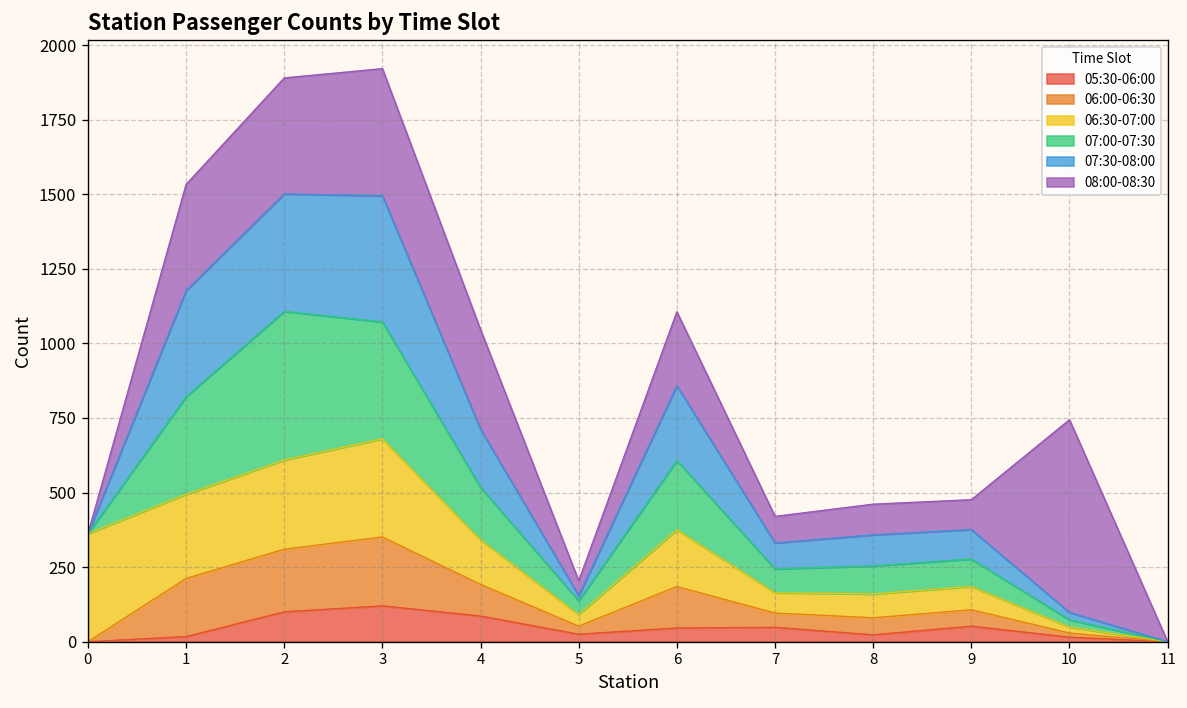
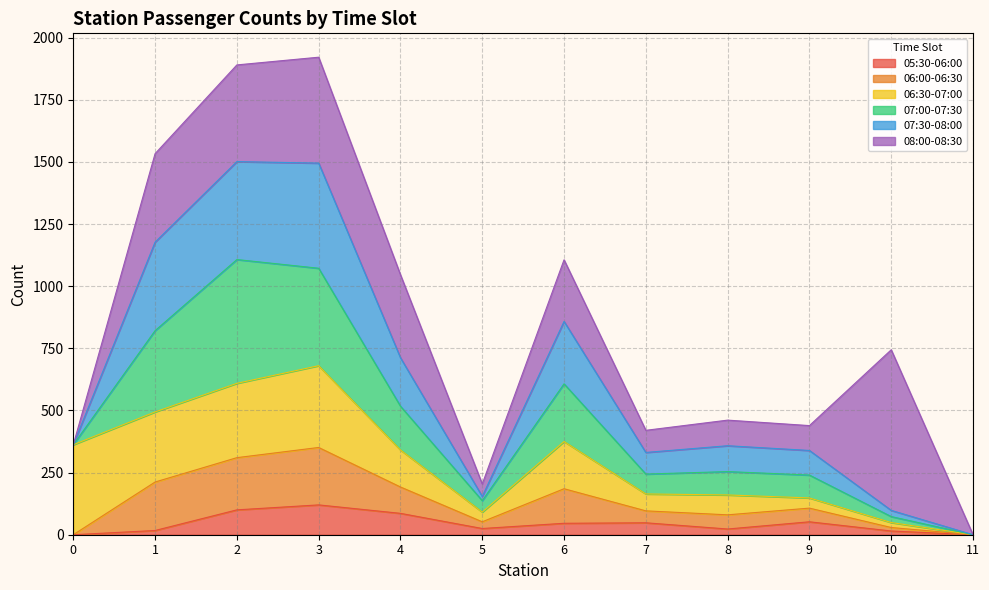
06:30-07:00, 9: 80 -> 40
